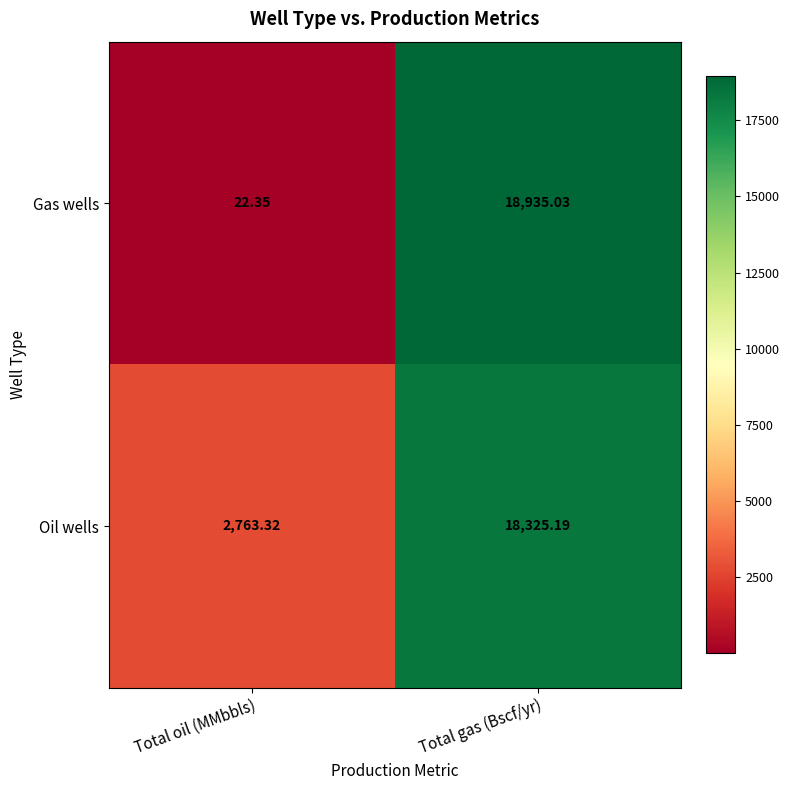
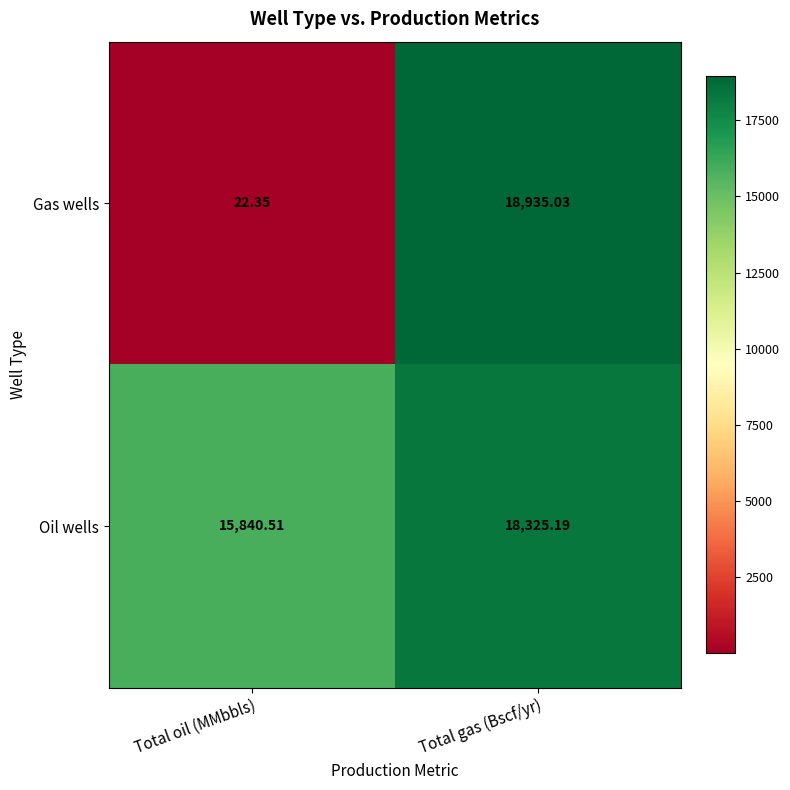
Oil wells, Total oil (MMbbls): 2,763.32 -> 15,840.51
